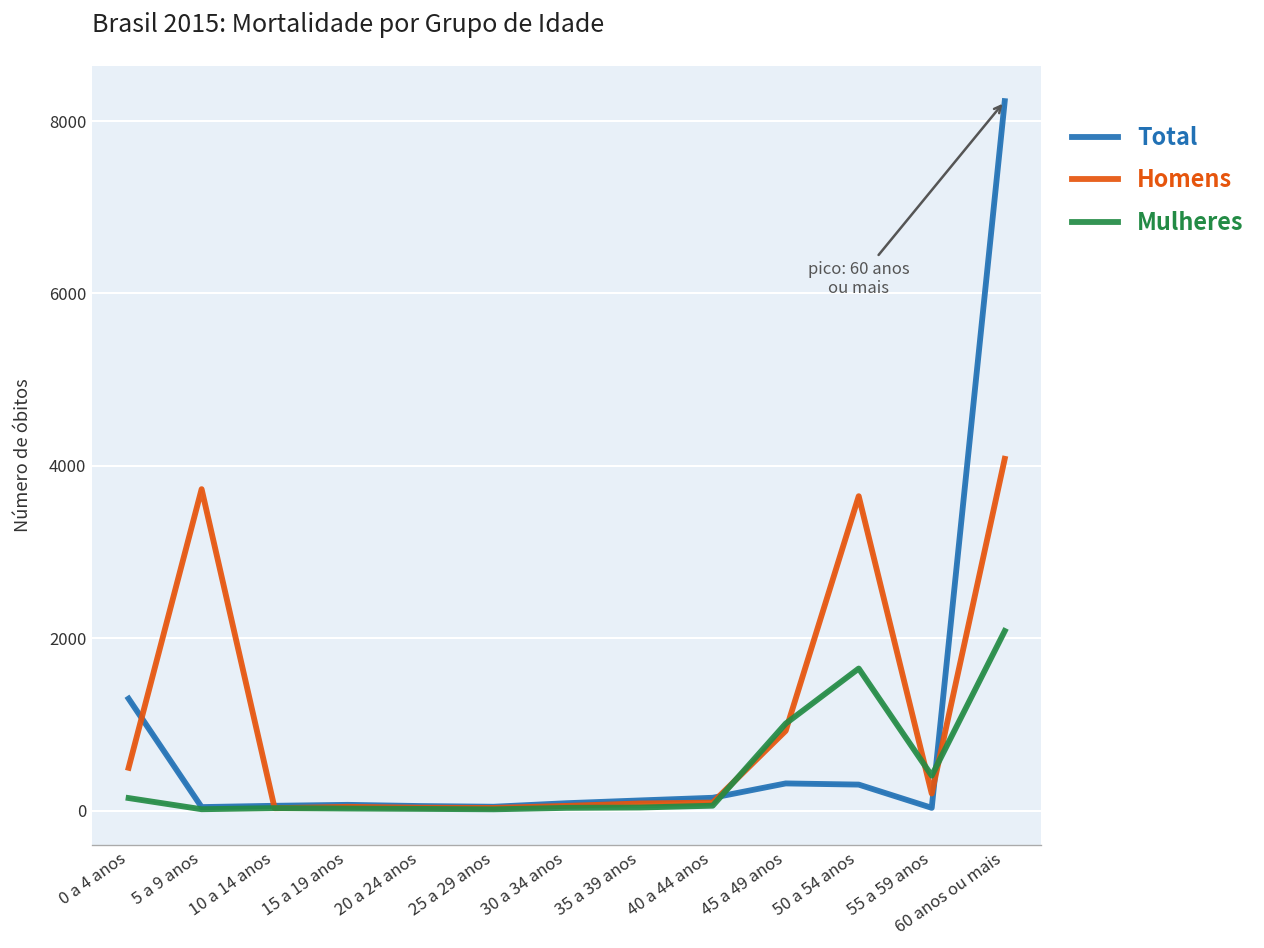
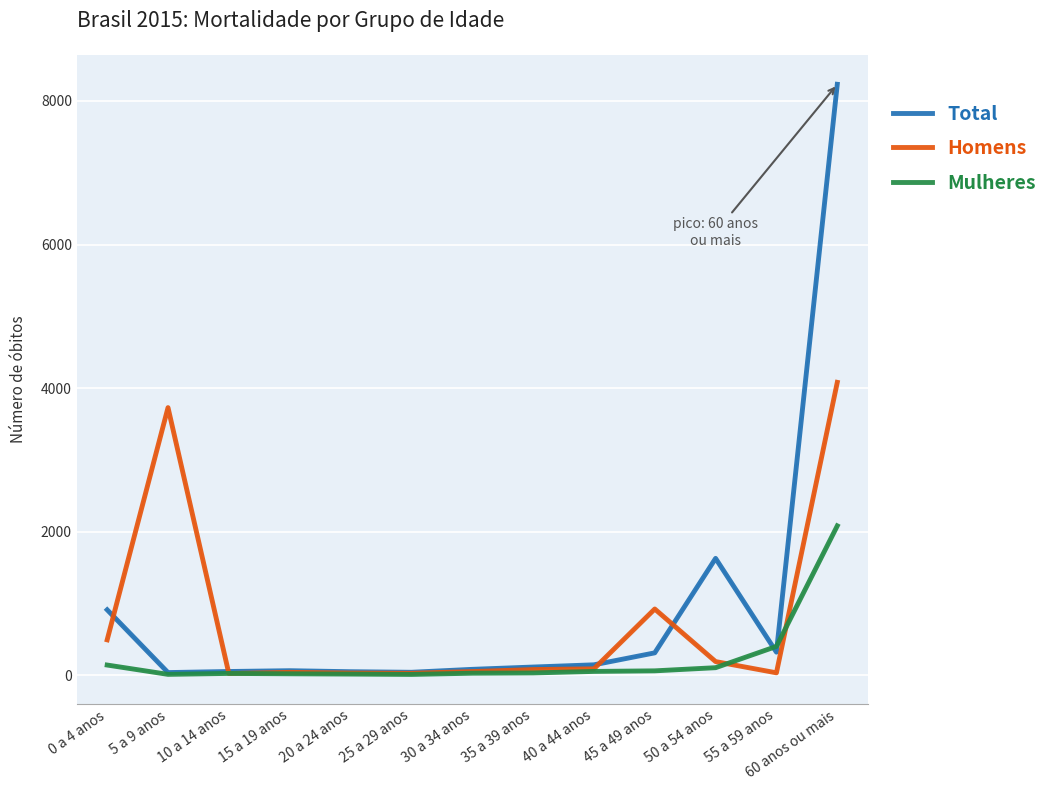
Total, 0 a 4 anos: 1300 -> 900
Mulheres, 45 a 49 anos: 1000 -> 100
Total, 50 a 54 anos: 300 -> 1600
Homens, 50 a 54 anos: 3600 -> 200
Mulheres, 50 a 54 anos: 1600 -> 100
Total, 55 a 59 anos: 0 -> 300
Homens, 55 a 59 anos: 200 -> 0
